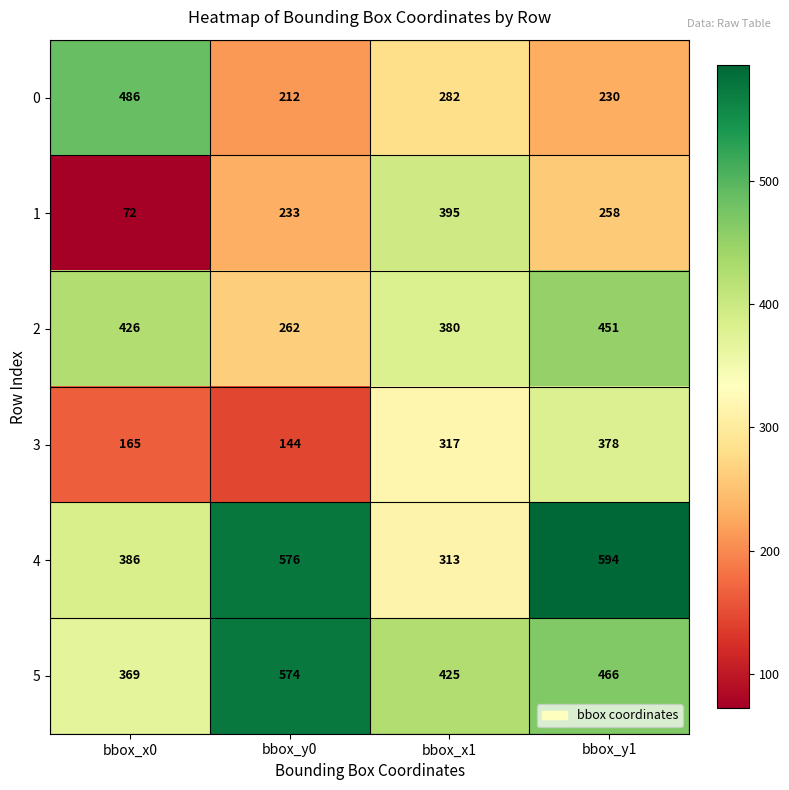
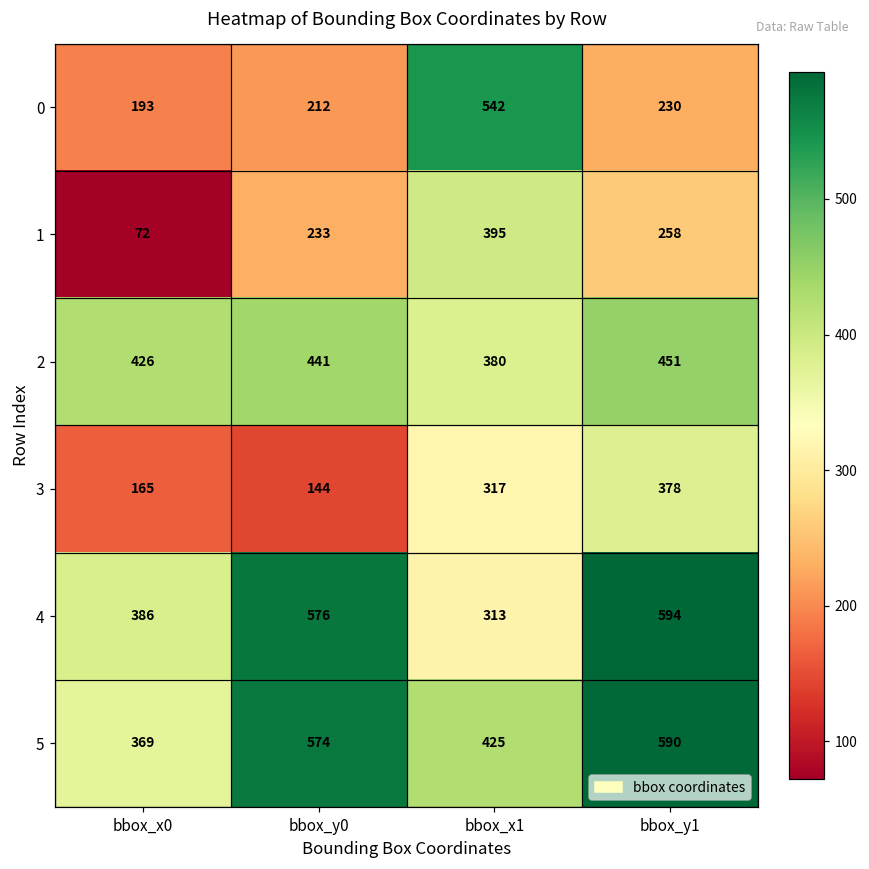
0, bbox_x0: 486 -> 193
0, bbox_x1: 282 -> 542
2, bbox_y0: 262 -> 441
5, bbox_y1: 466 -> 590
